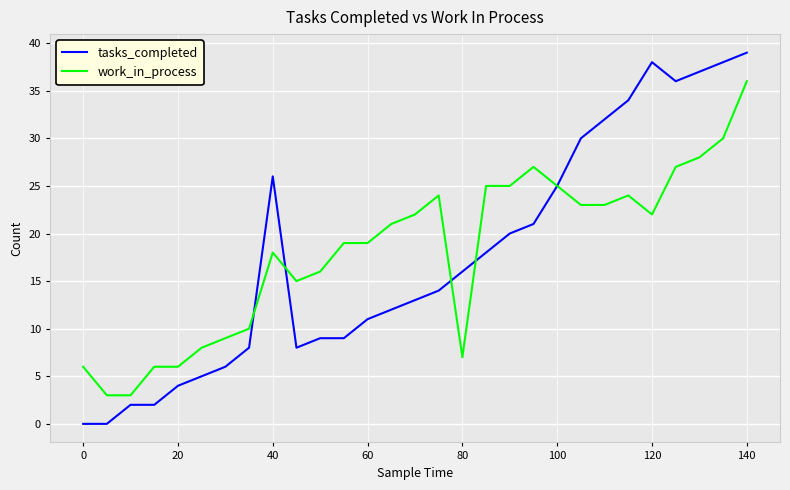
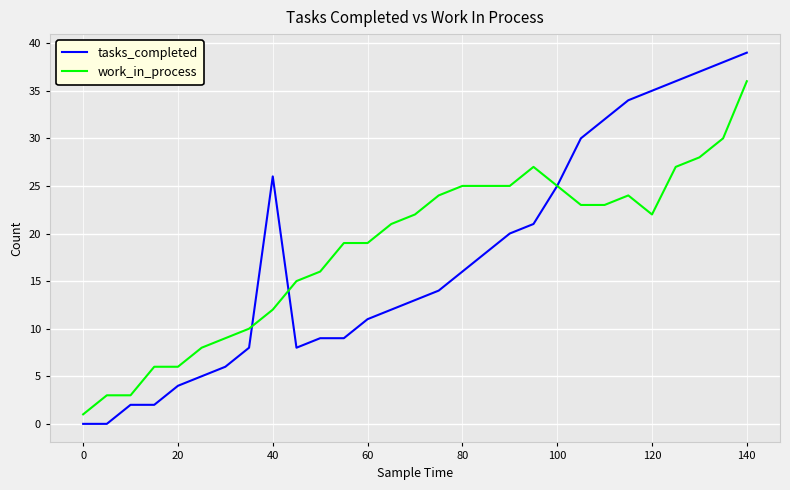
work_in_process, 0: 6 -> 1
work_in_process, 40: 18 -> 12
work_in_process, 80: 7 -> 25
tasks_completed, 120: 38 -> 35
